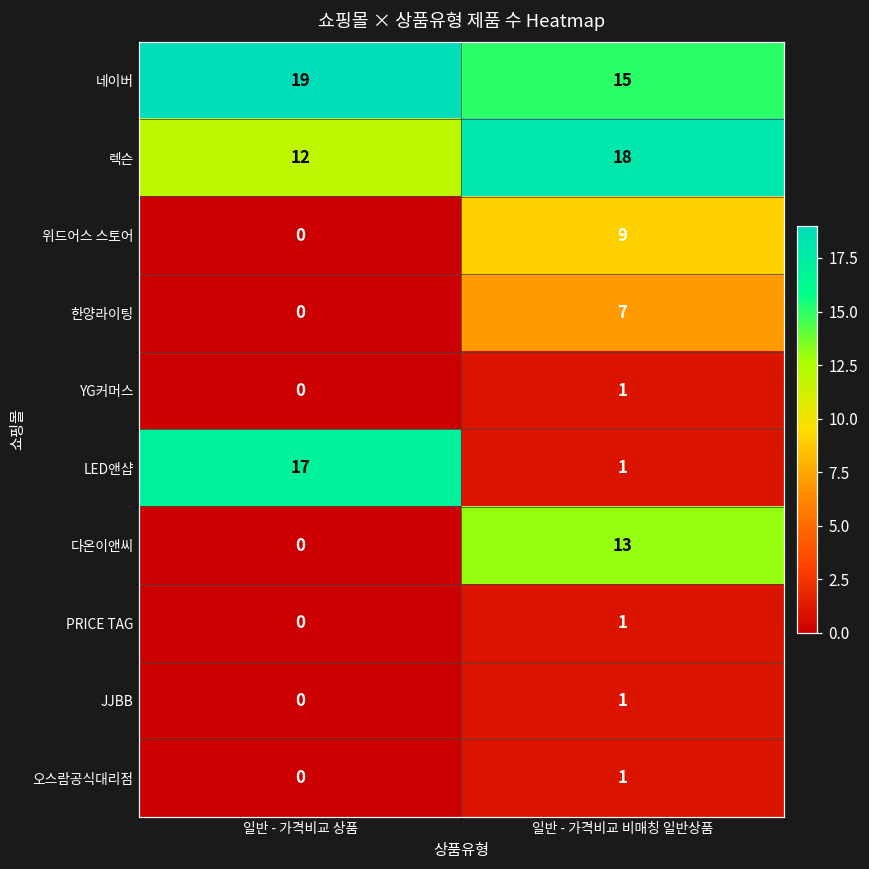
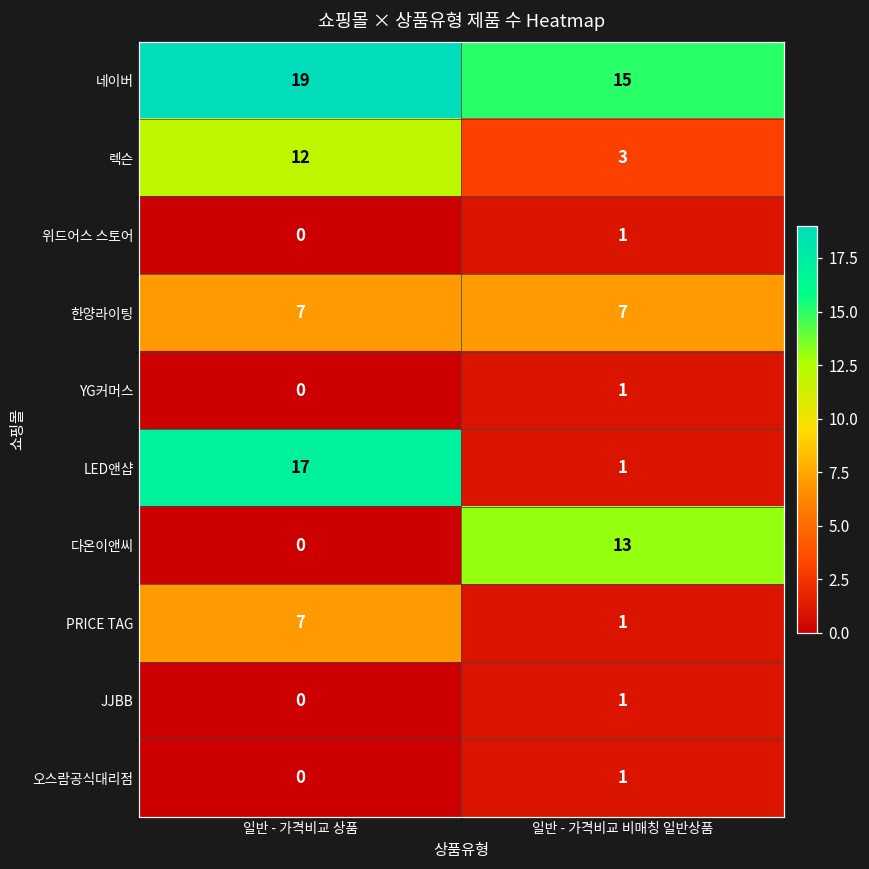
렉슨, 일반 - 가격비교 비매칭 일반상품: 18 -> 3
위드어스 스토어, 일반 - 가격비교 비매칭 일반상품: 9 -> 1
한양라이팅, 일반 - 가격비교 상품: 0 -> 7
PRICE TAG, 일반 - 가격비교 상품: 0 -> 7
